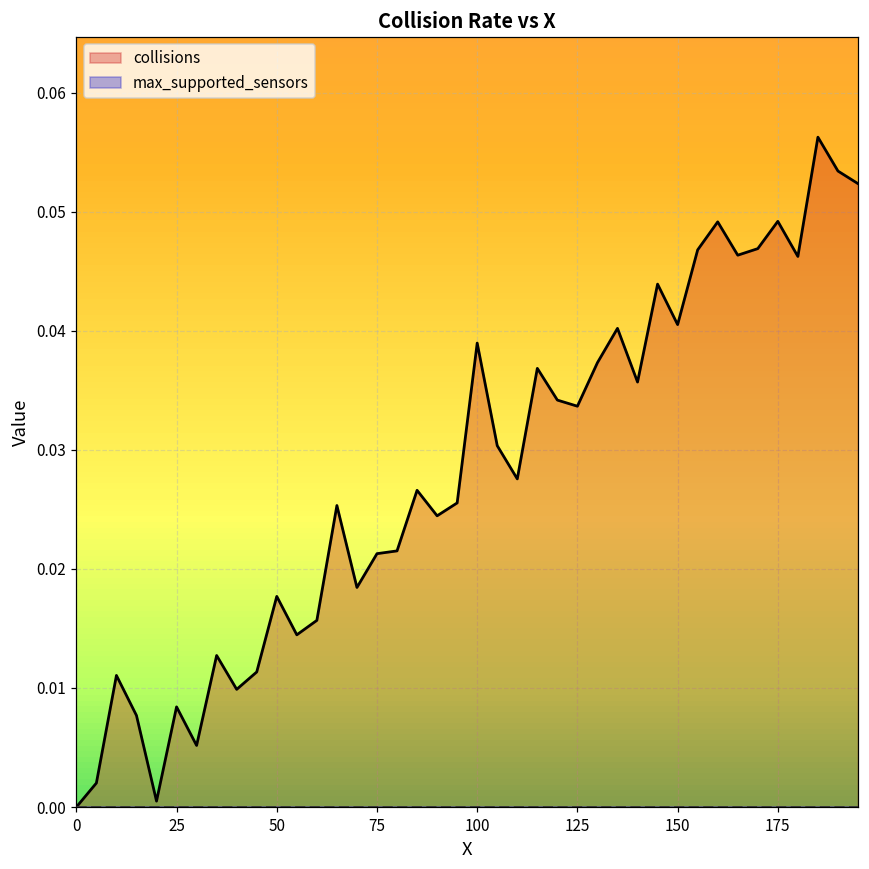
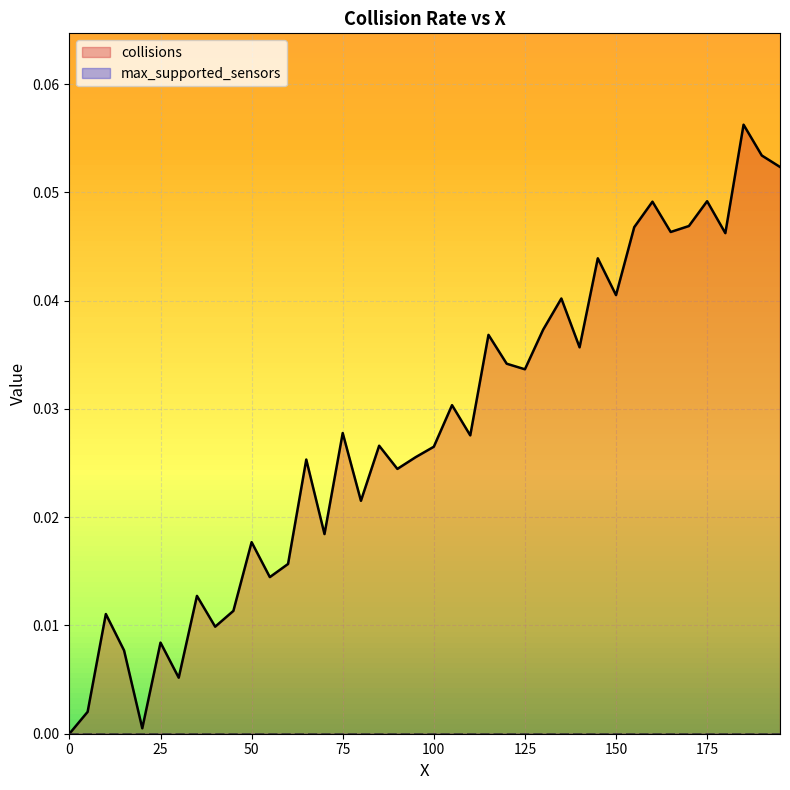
collisions, 75: 0.0213 -> 0.0278
collisions, 100: 0.0390 -> 0.0265
